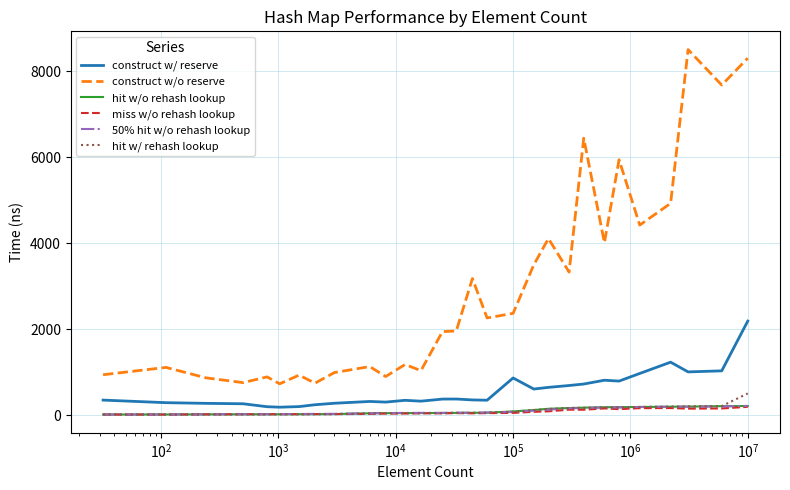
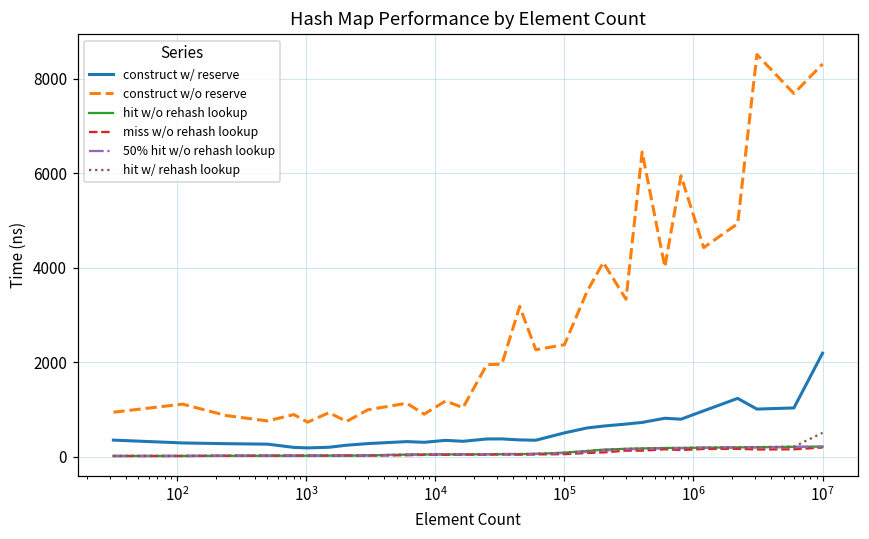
construct w/ reserve, 10^5: 900 -> 500
